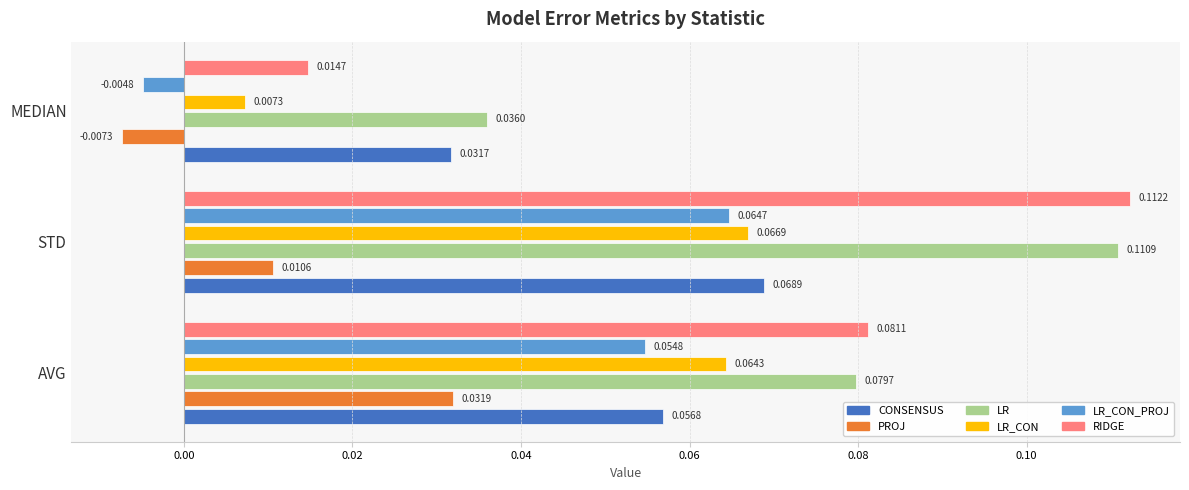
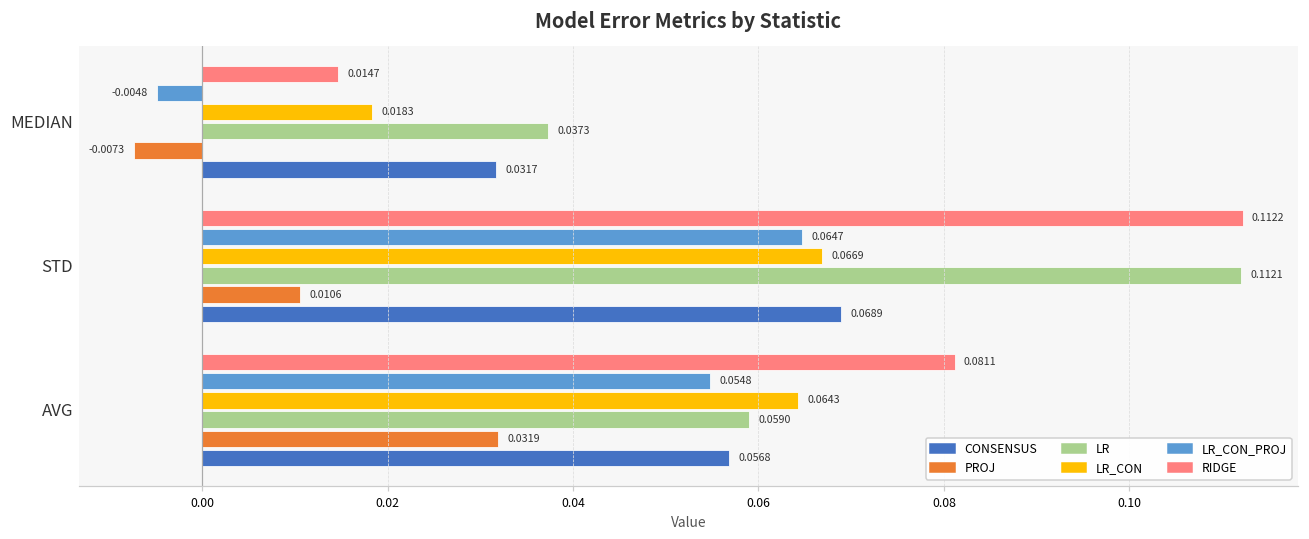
LR_CON, MEDIAN: 0.0073 -> 0.0183
LR, MEDIAN: 0.0360 -> 0.0373
LR, STD: 0.1109 -> 0.1121
LR, AVG: 0.0797 -> 0.0590
